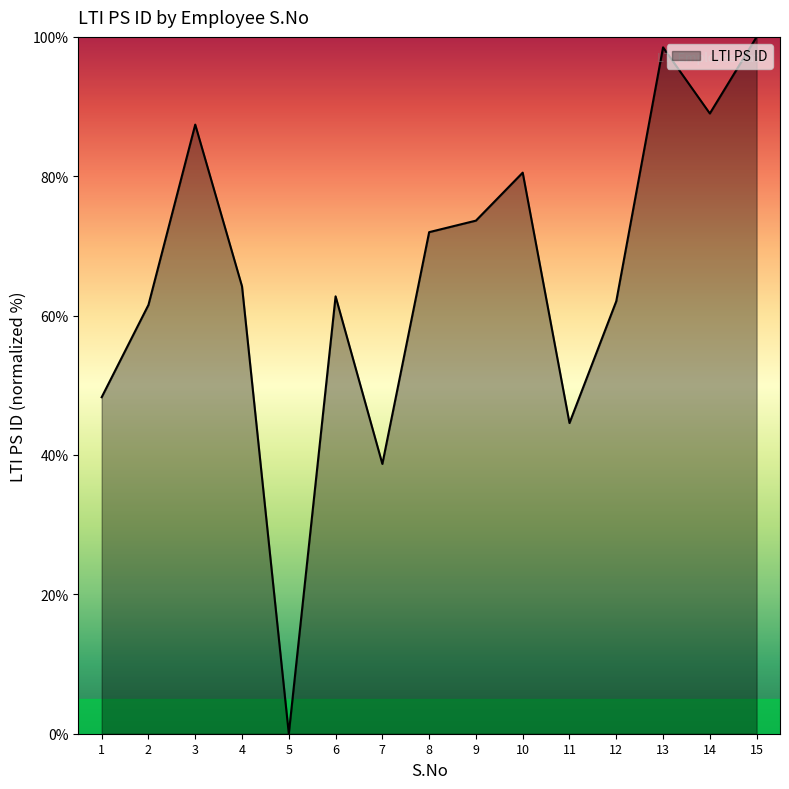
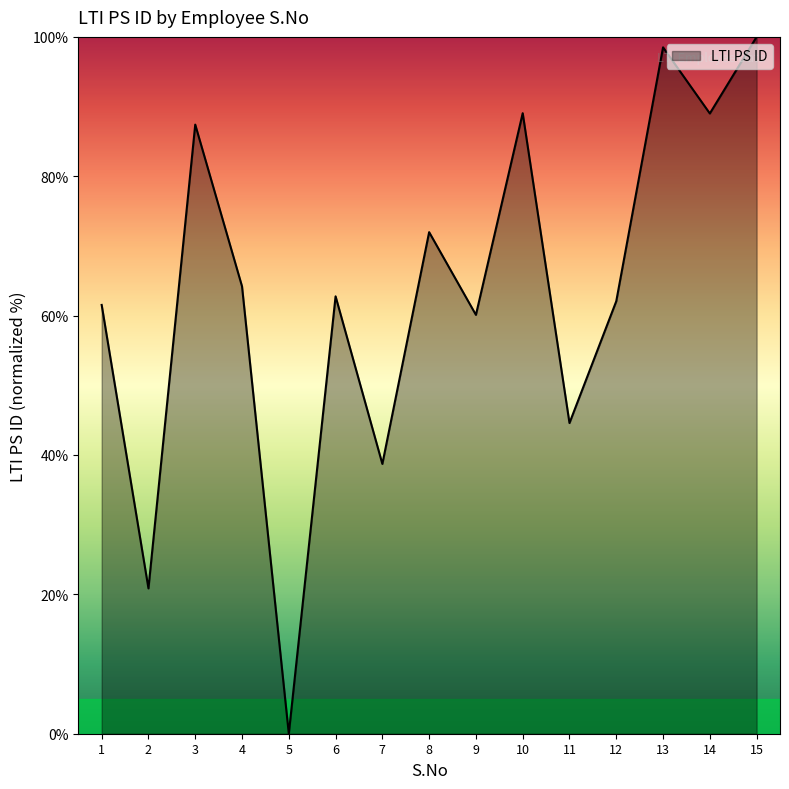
1: 48% -> 62%
2: 62% -> 21%
9: 74% -> 60%
10: 81% -> 89%
